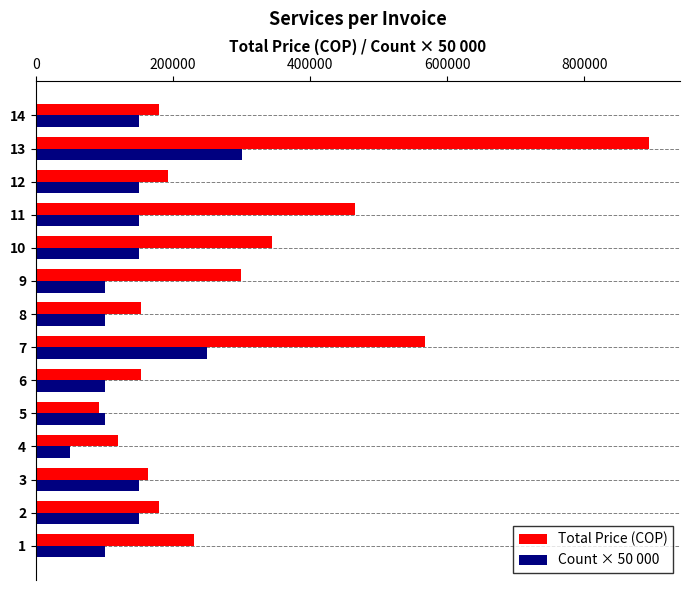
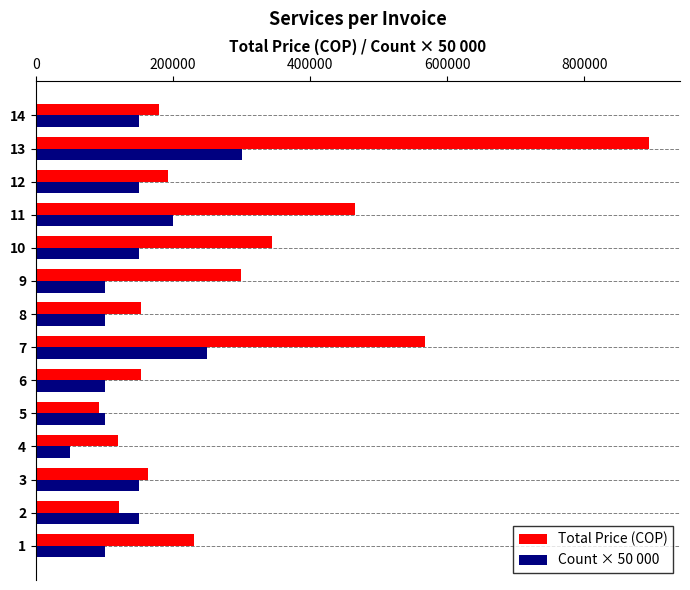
Count × 50 000, 11: 150000 -> 200000
Total Price (COP), 2: 180000 -> 120000
